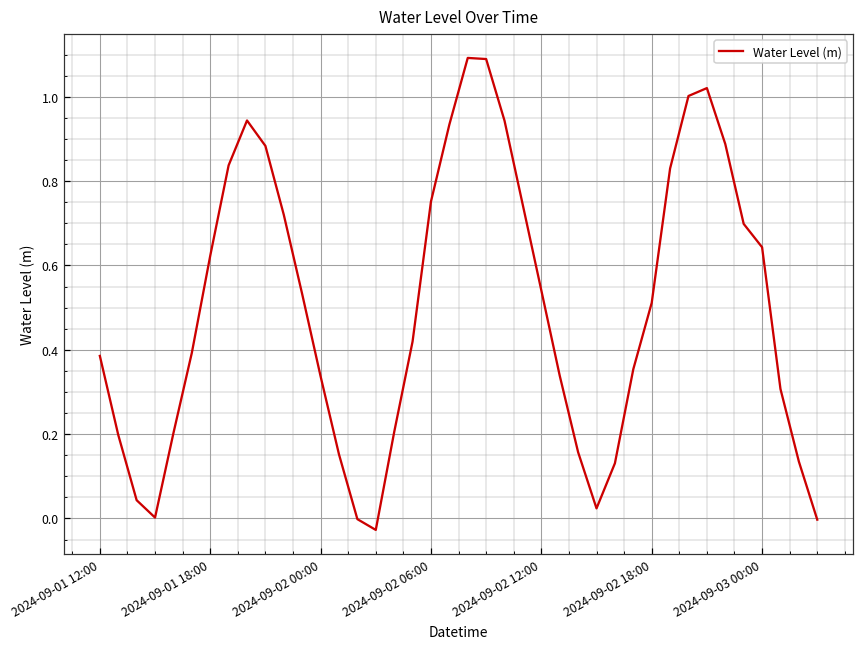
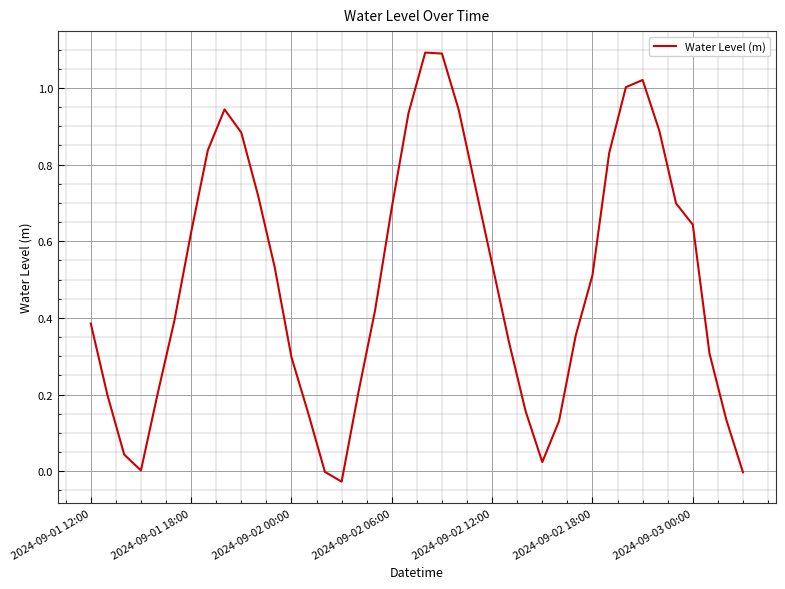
2024-09-02 00:00: 0.34 -> 0.30
2024-09-02 06:00: 0.75 -> 0.69
